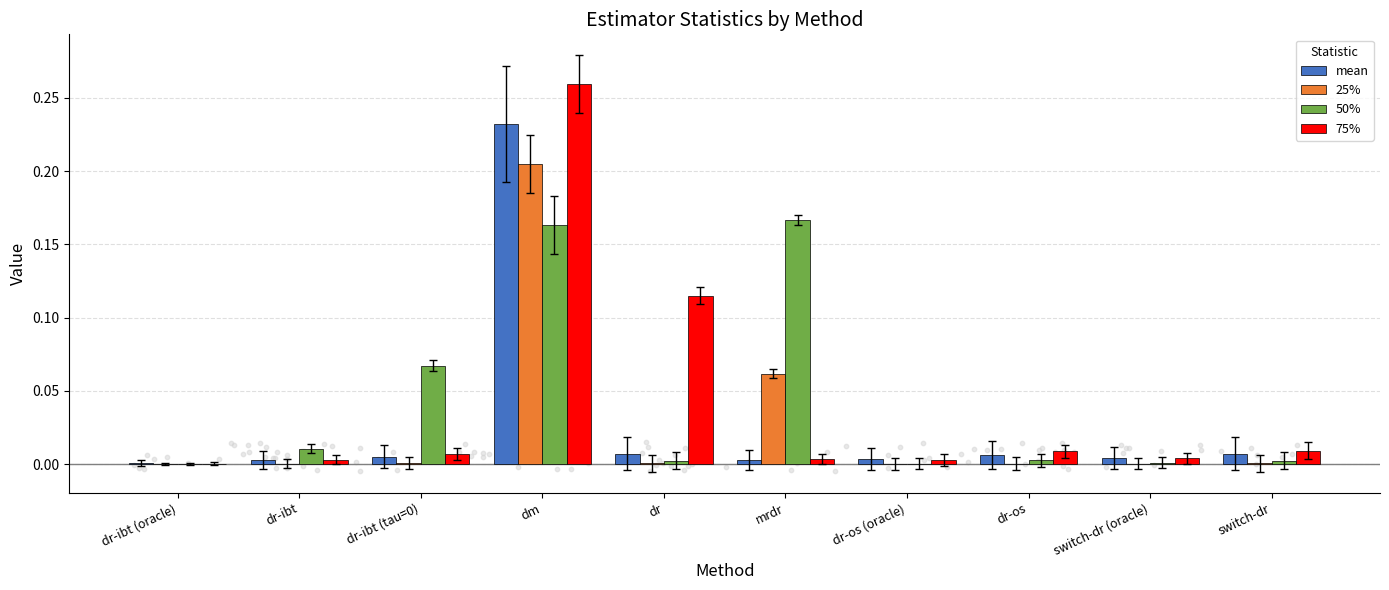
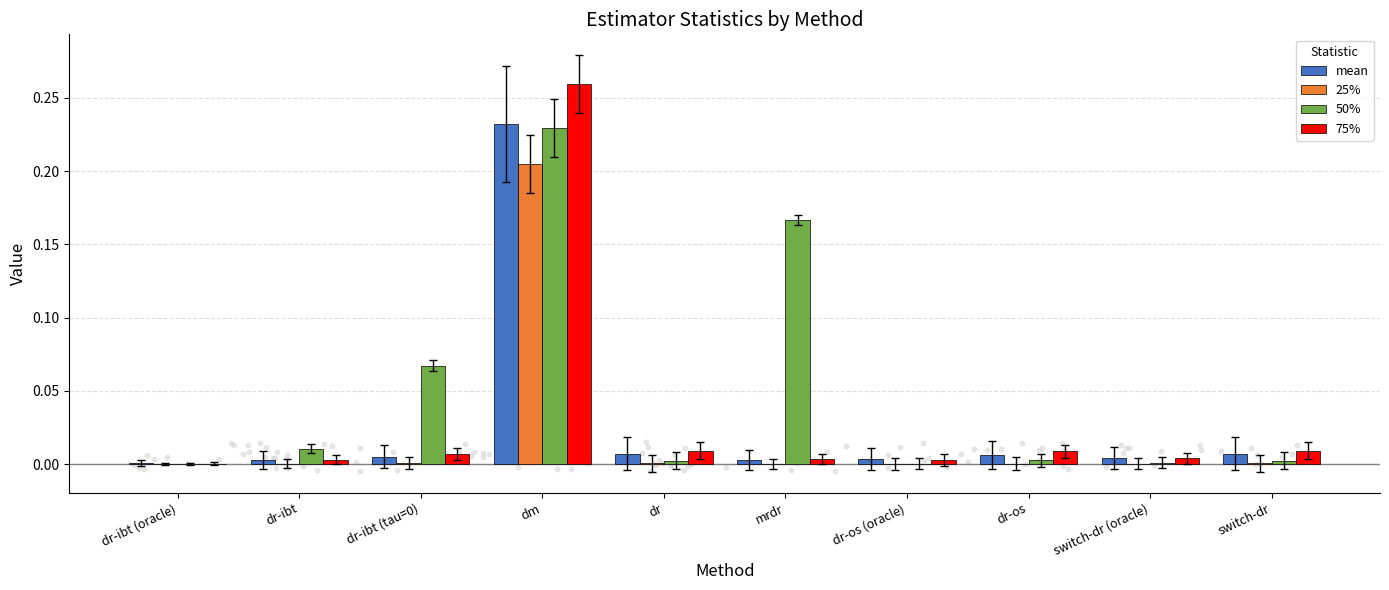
50%, dm: 0.163 -> 0.229
75%, dr: 0.115 -> 0.009
25%, mrdr: 0.062 -> 0.000
